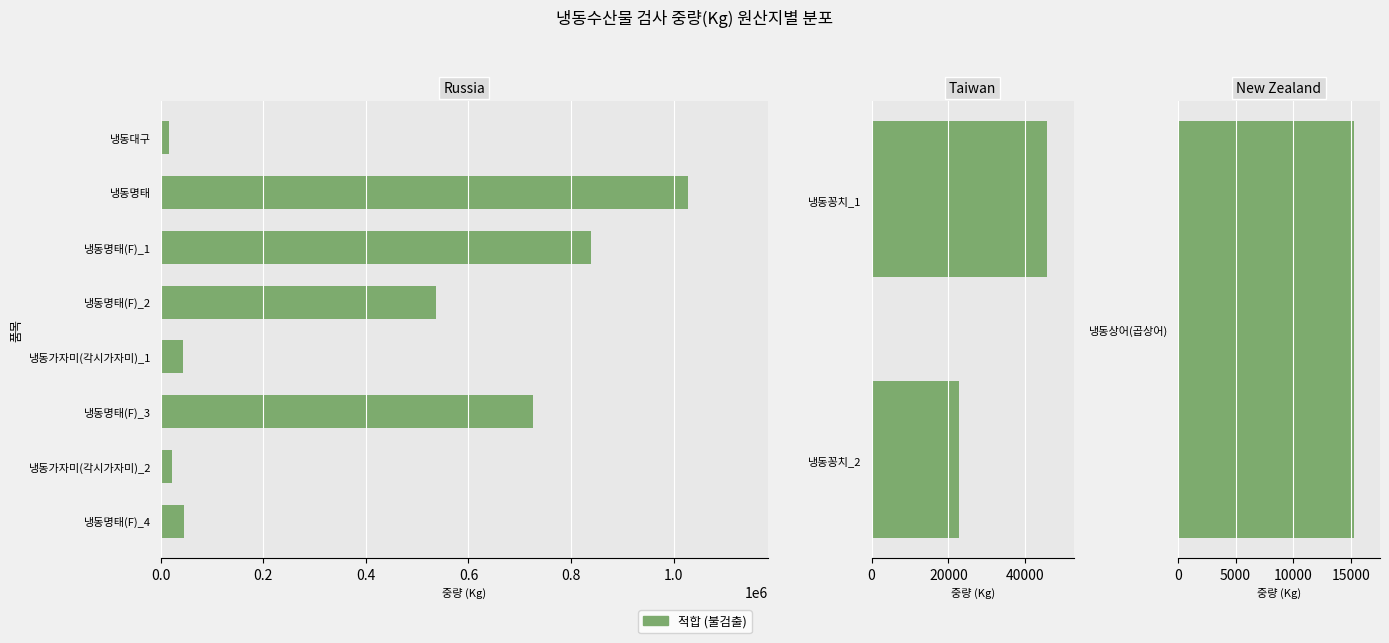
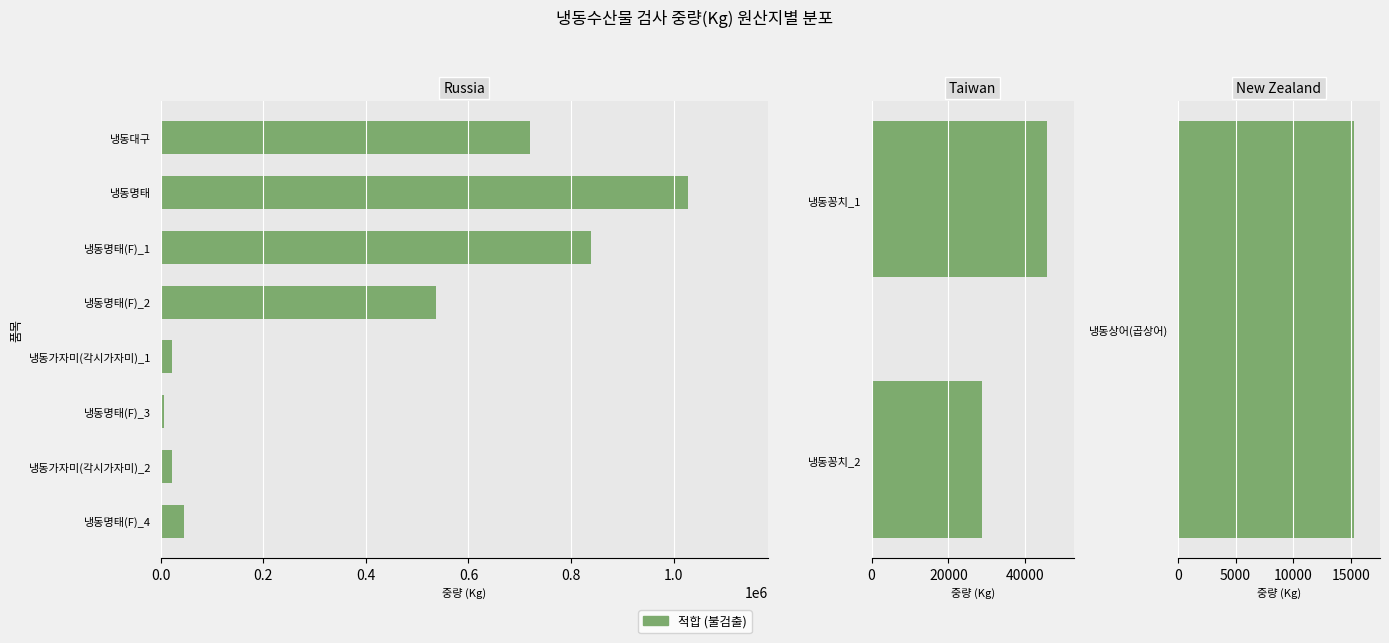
Russia, 냉동대구: 20000 -> 720000
Russia, 냉동가자미(각시가자미)_1: 40000 -> 20000
Russia, 냉동명태(F)_3: 730000 -> 10000
Taiwan, 냉동꽁치_2: 23000 -> 29000
